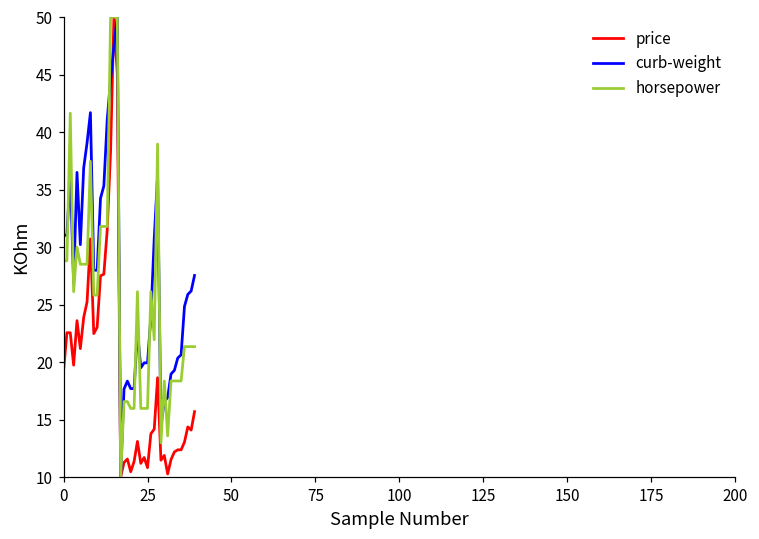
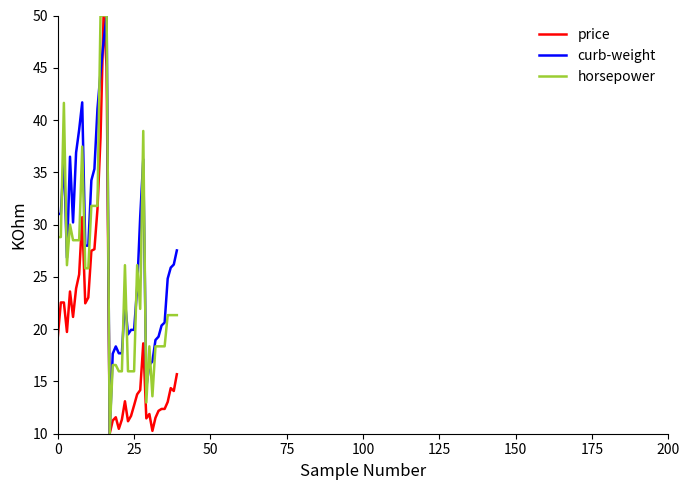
price, 25: 10.8 -> 12.7
